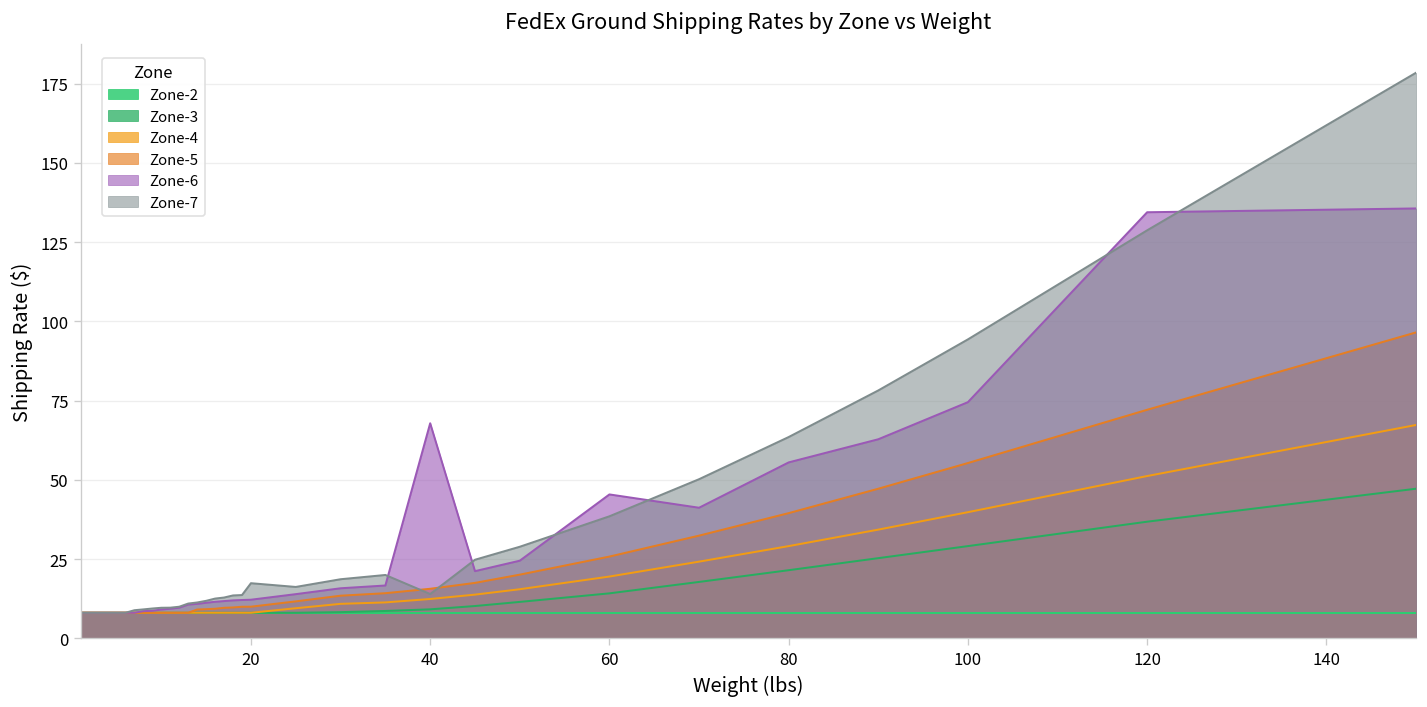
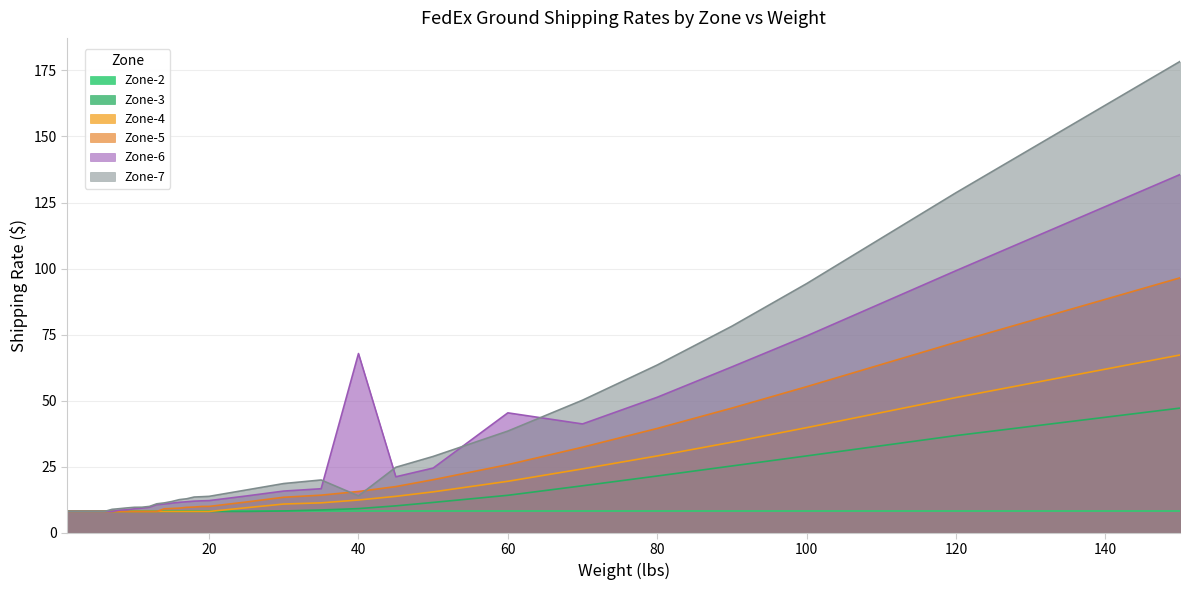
Zone-7, 20: 17 -> 14
Zone-6, 80: 56 -> 51
Zone-6, 120: 134 -> 99
